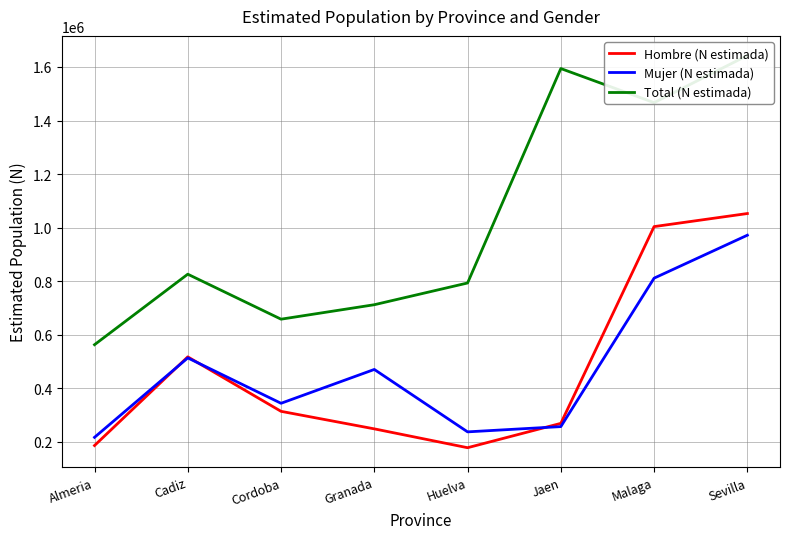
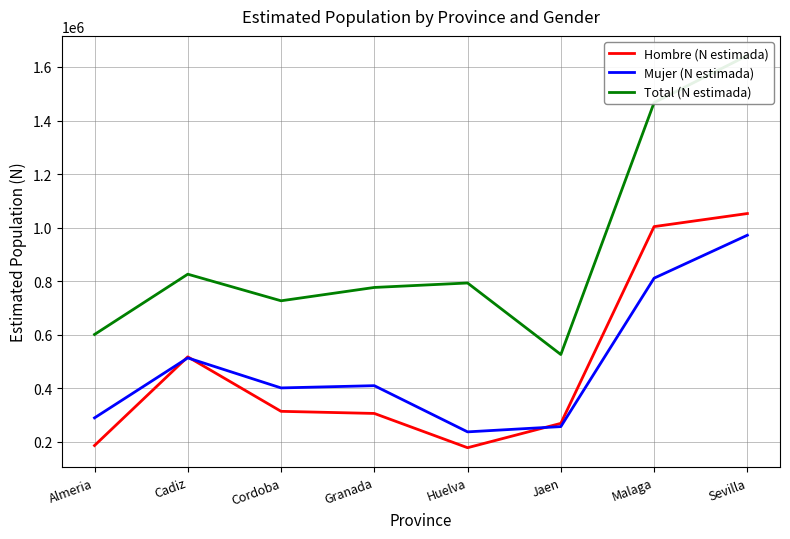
Mujer (N estimada), Almeria: 220000 -> 290000
Total (N estimada), Almeria: 560000 -> 600000
Mujer (N estimada), Cordoba: 340000 -> 400000
Total (N estimada), Cordoba: 660000 -> 730000
Hombre (N estimada), Granada: 250000 -> 310000
Mujer (N estimada), Granada: 470000 -> 410000
Total (N estimada), Granada: 710000 -> 780000
Total (N estimada), Jaen: 1590000 -> 530000
